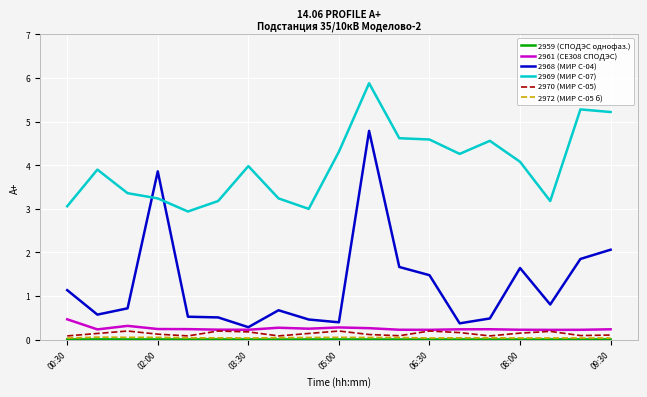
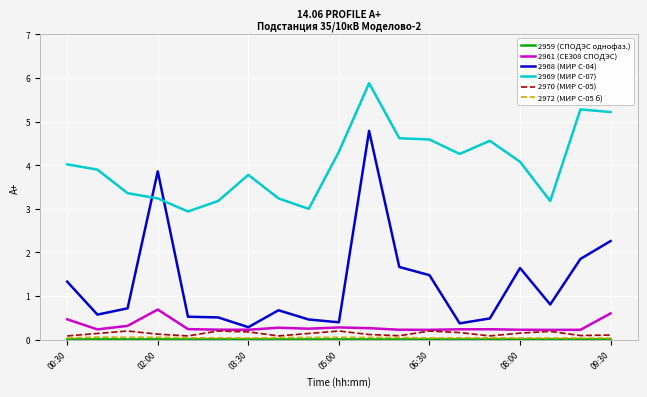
2968 (МИР С-04), 00:30: 1.1 -> 1.3
2969 (МИР С-07), 00:30: 3.1 -> 4.0
2961 (СЕ308 СПОДЭС), 02:00: 0.2 -> 0.7
2969 (МИР С-07), 03:30: 4.0 -> 3.8
2961 (СЕ308 СПОДЭС), 09:30: 0.2 -> 0.6
2968 (МИР С-04), 09:30: 2.1 -> 2.3
